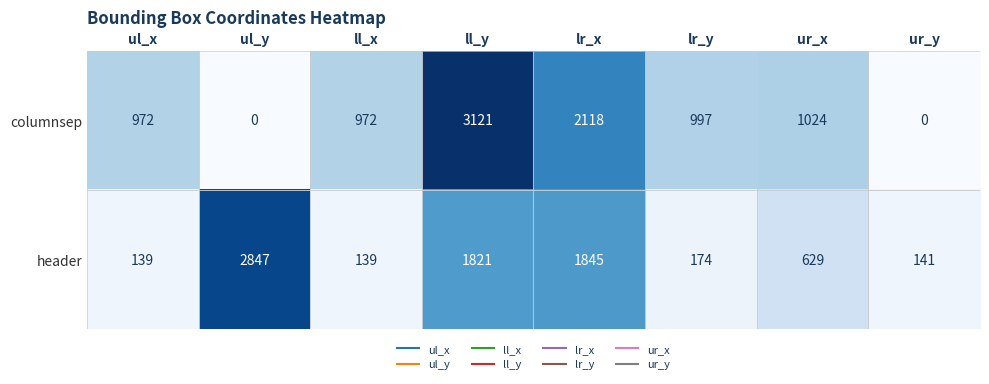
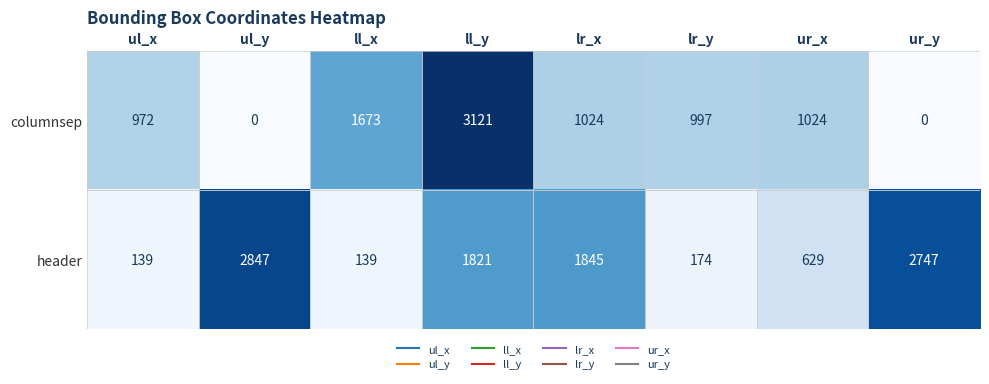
columnsep, ll_x: 972 -> 1673
columnsep, lr_x: 2118 -> 1024
header, ur_y: 141 -> 2747
